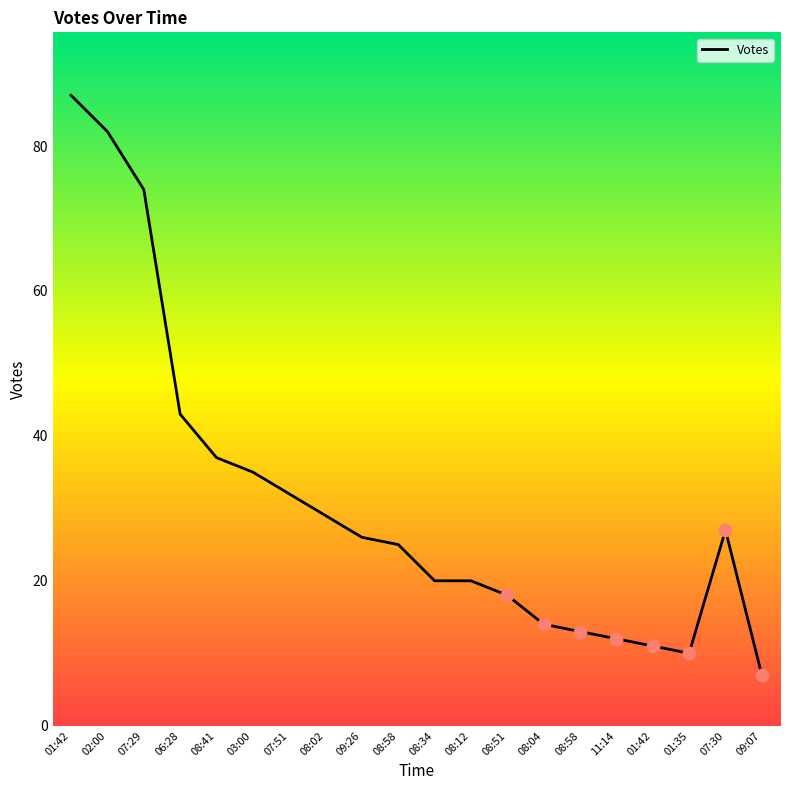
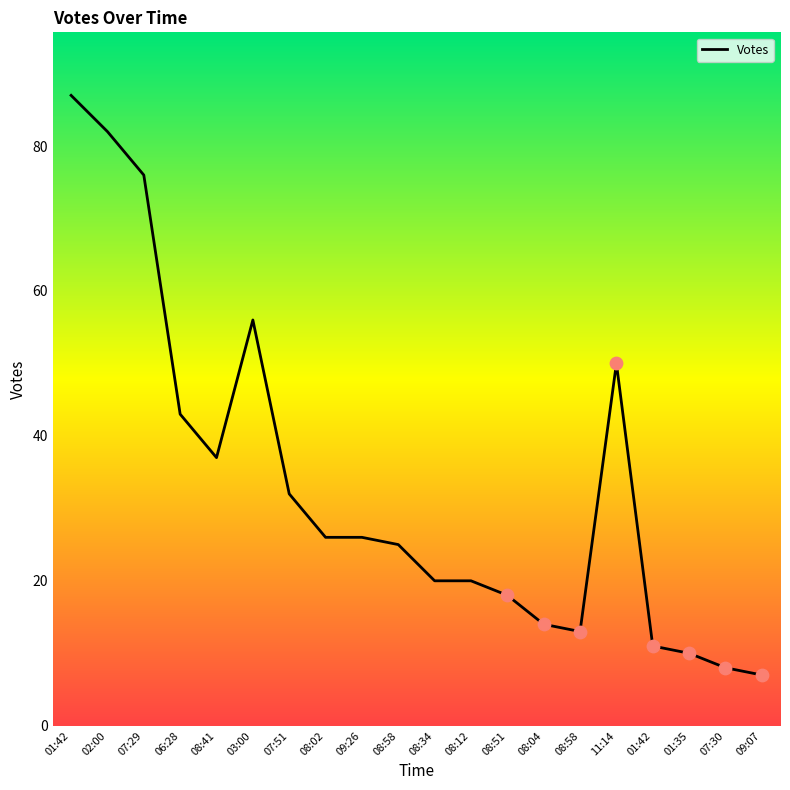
Votes, 07:29: 74 -> 76
Votes, 03:00: 35 -> 56
Votes, 08:02: 29 -> 26
Votes, 11:14: 12 -> 50
Votes, 07:30: 27 -> 8
